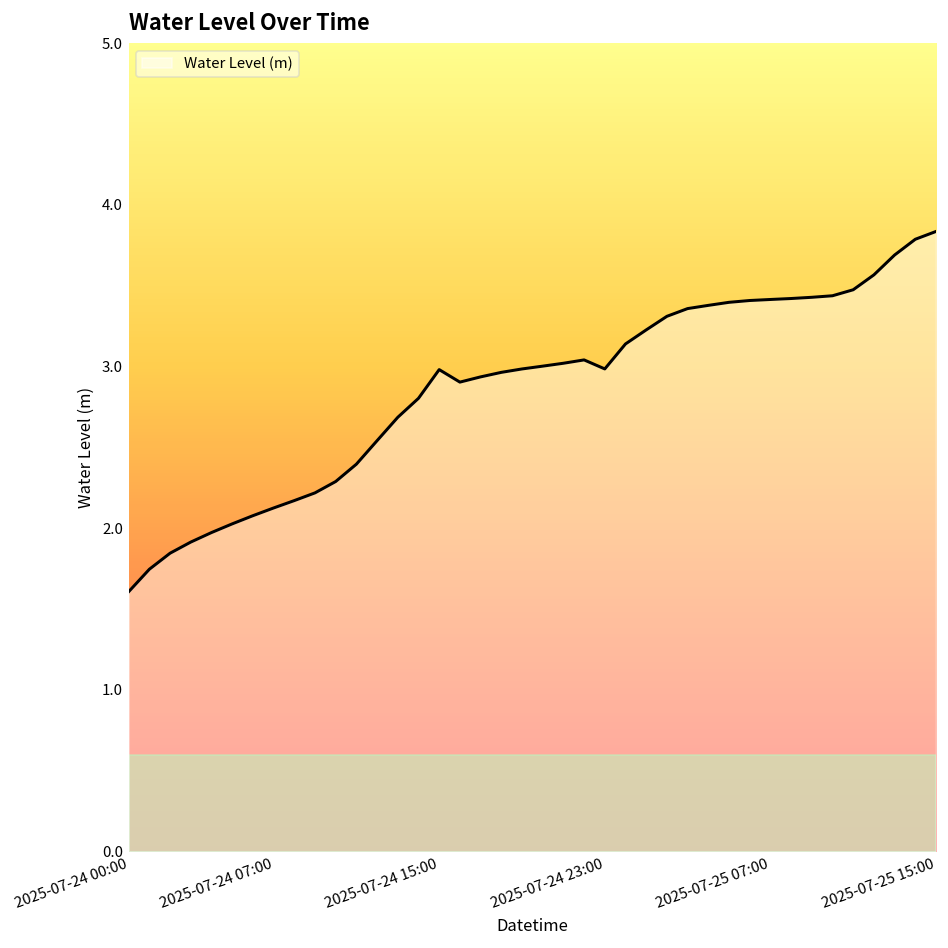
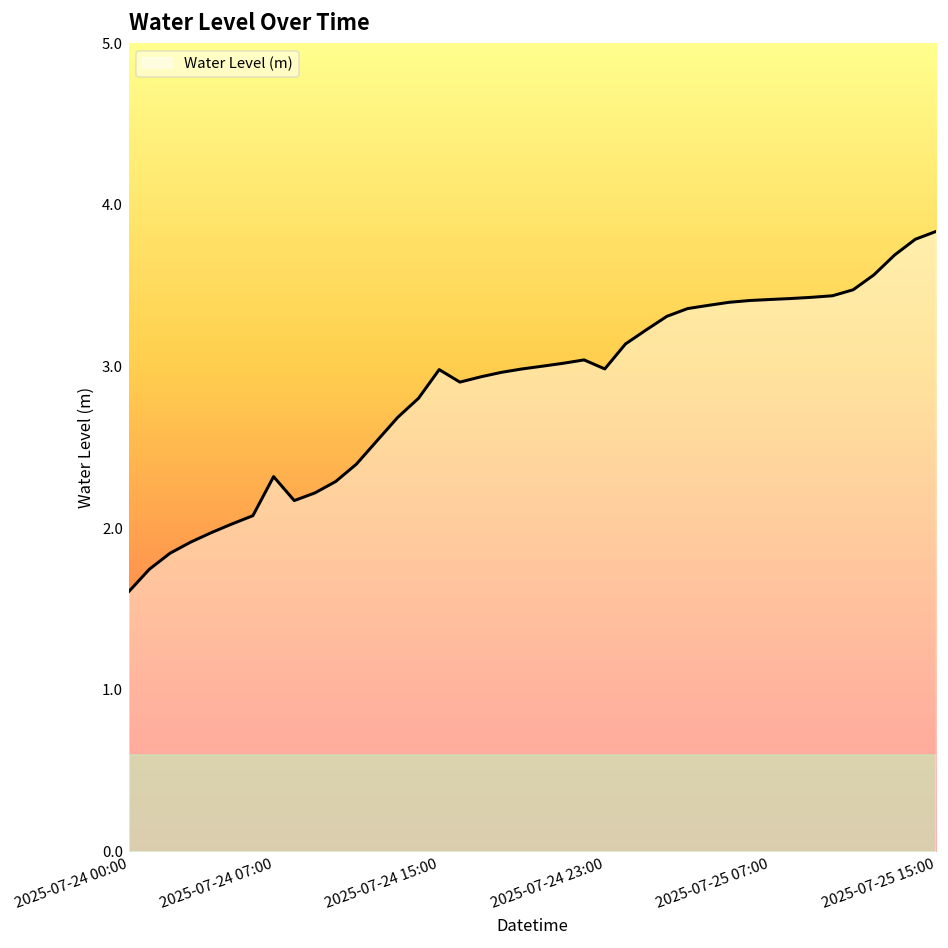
2025-07-24 07:00: 2.13 -> 2.32
